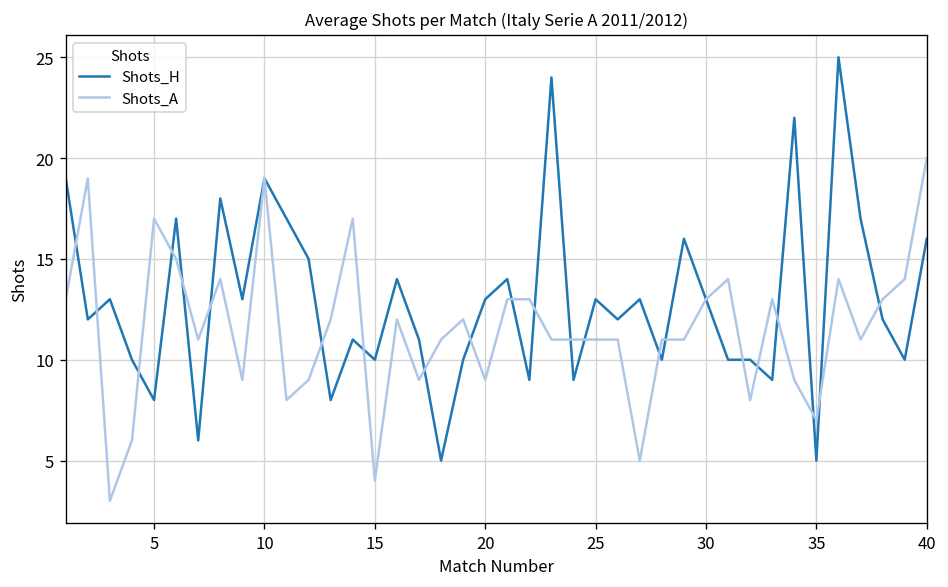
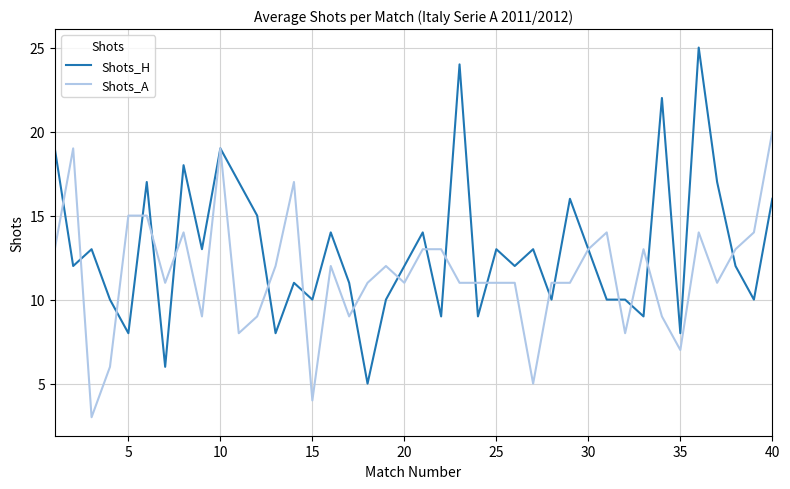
Shots_A, 5: 17 -> 15
Shots_H, 20: 13 -> 12
Shots_A, 20: 9 -> 11
Shots_H, 35: 5 -> 8
